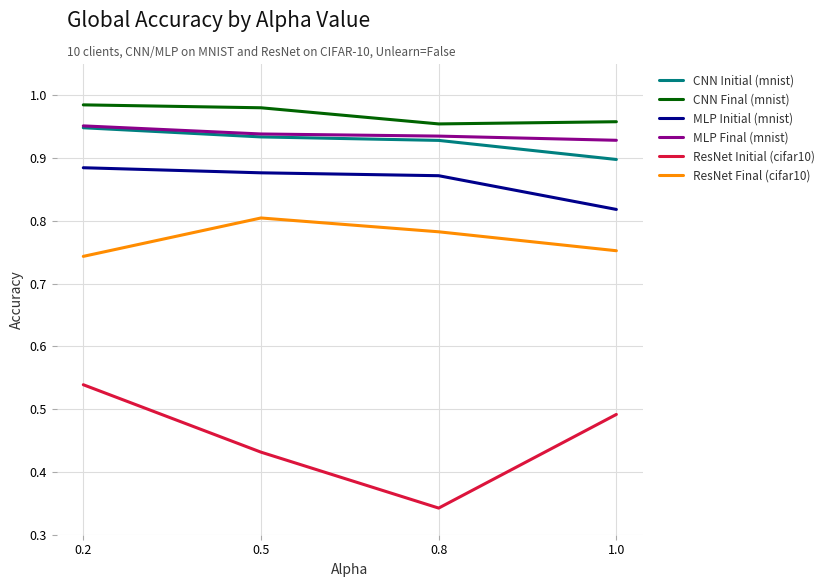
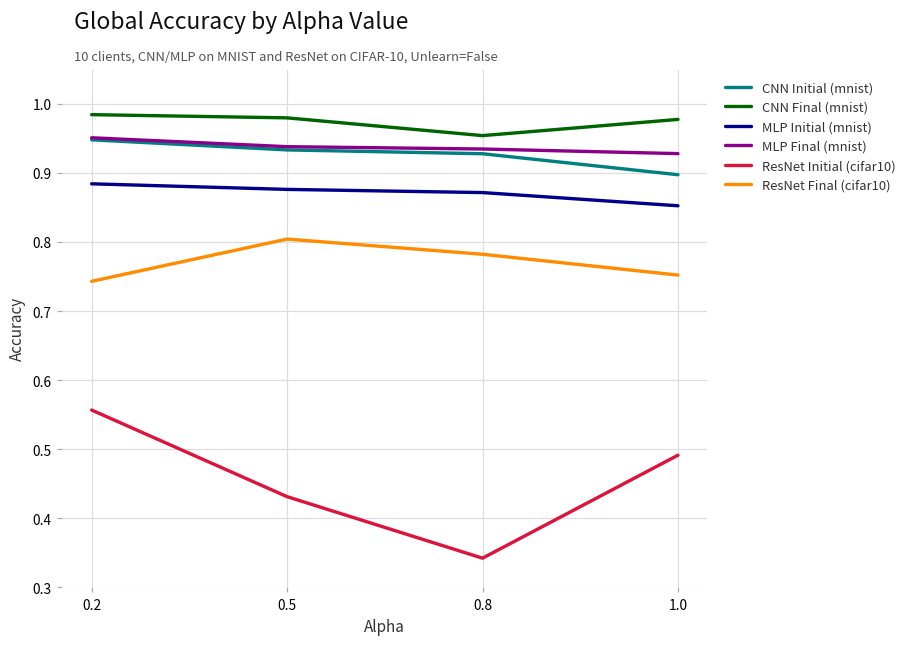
ResNet Initial (cifar10), 0.2: 0.54 -> 0.56
CNN Final (mnist), 1.0: 0.96 -> 0.98
MLP Initial (mnist), 1.0: 0.82 -> 0.85
